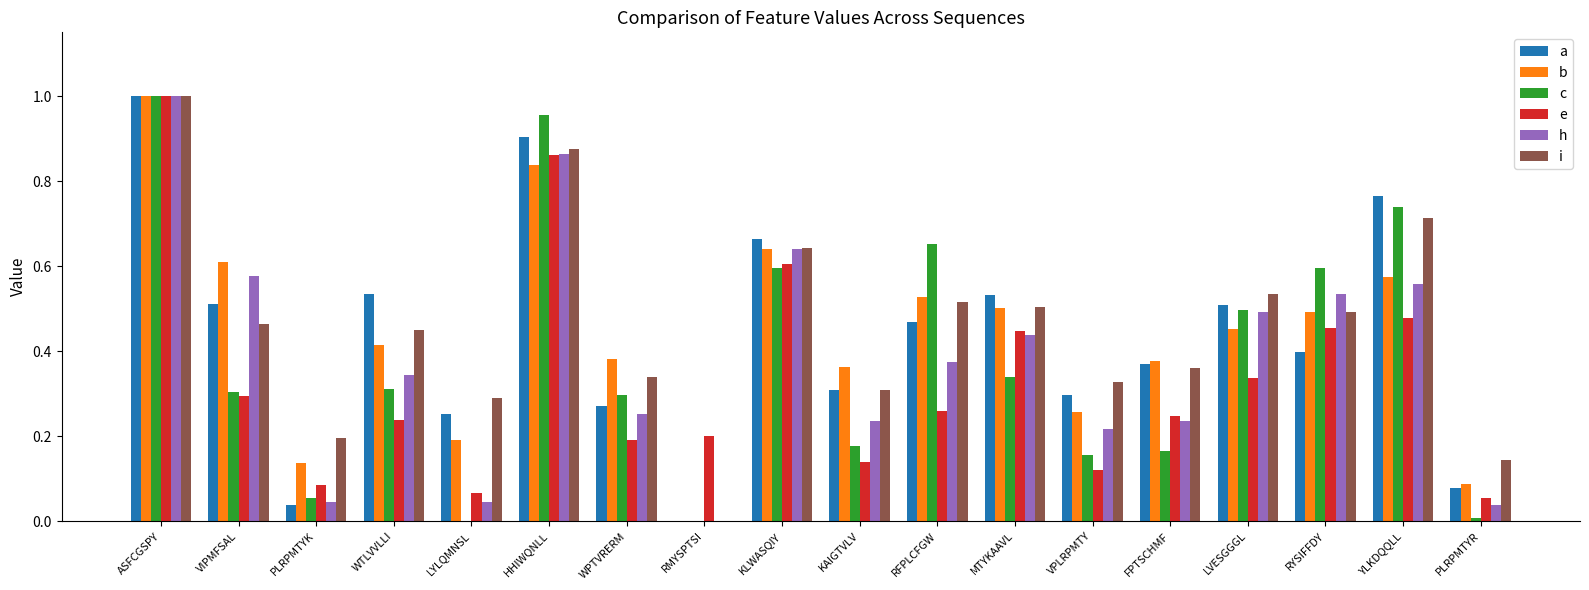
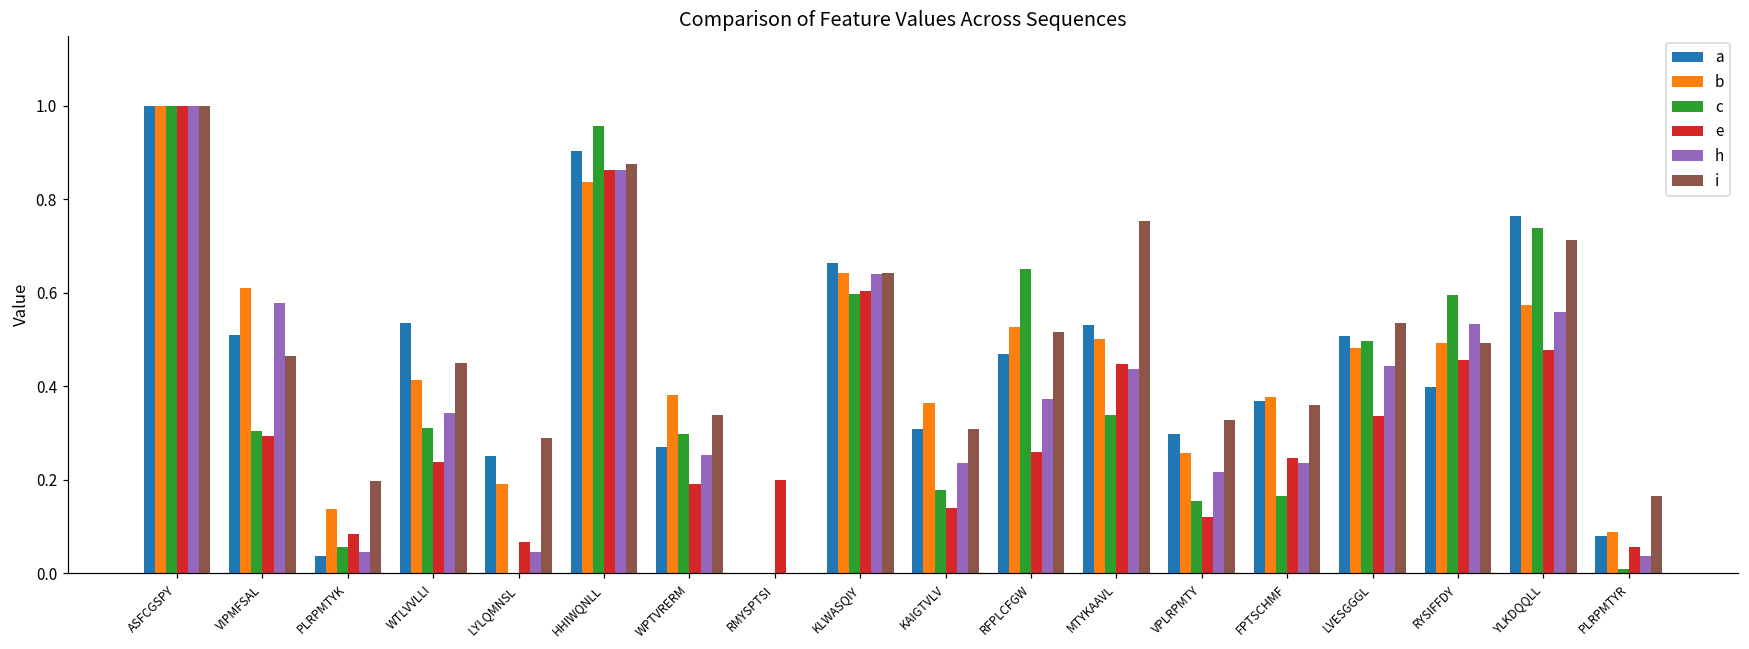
i, MTYKAAVL: 0.50 -> 0.75
b, LVESGGGL: 0.45 -> 0.48
h, LVESGGGL: 0.49 -> 0.44
i, PLRPMTYR: 0.14 -> 0.17
